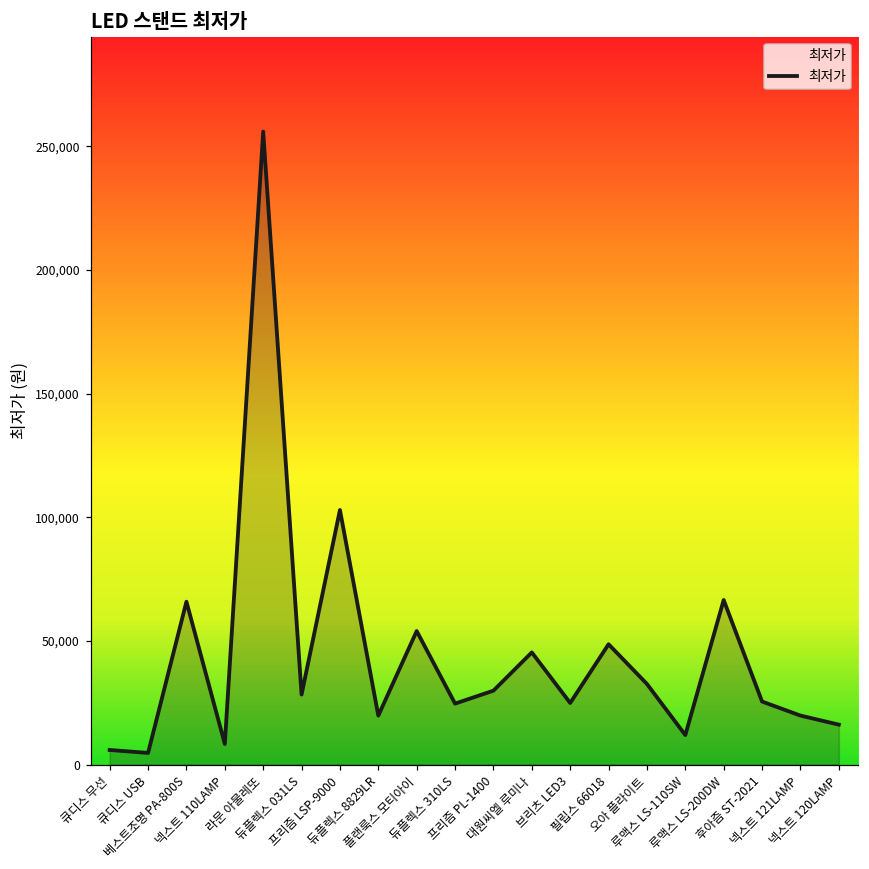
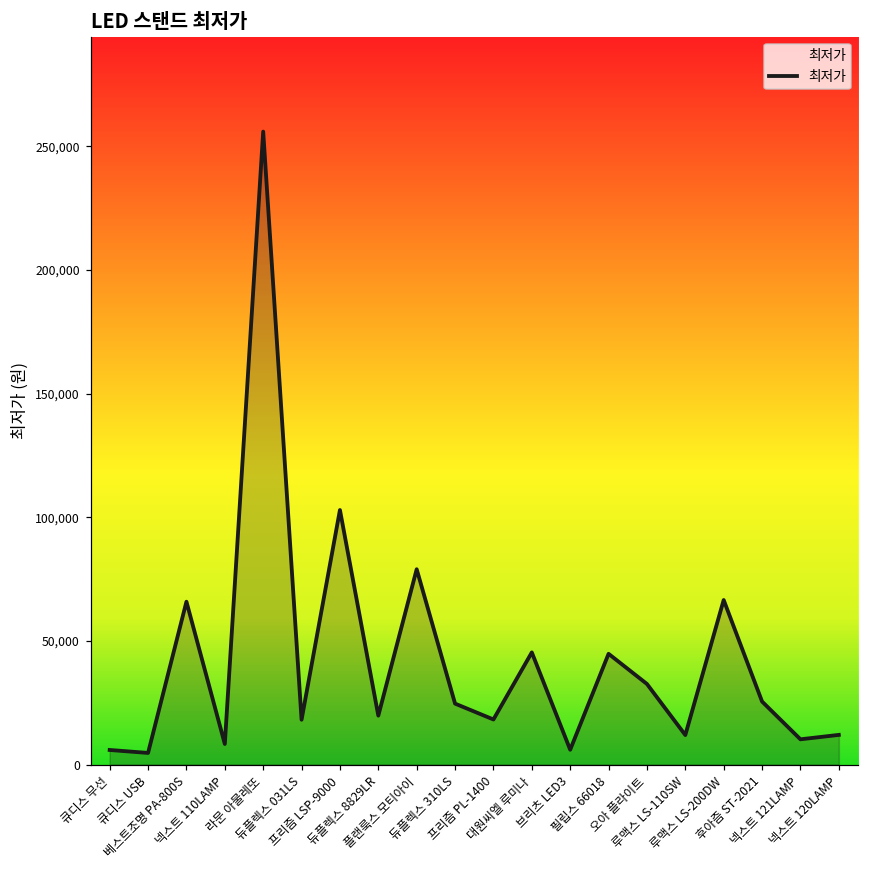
듀플렉스 031LS: 28,000 -> 18,000
플랜룩스 모티아이: 54,000 -> 79,000
프리즘 PL-1400: 30,000 -> 18,000
브리츠 LED3: 25,000 -> 6,000
필립스 66018: 49,000 -> 45,000
넥스트 121LAMP: 20,000 -> 10,000
넥스트 120LAMP: 16,000 -> 12,000
